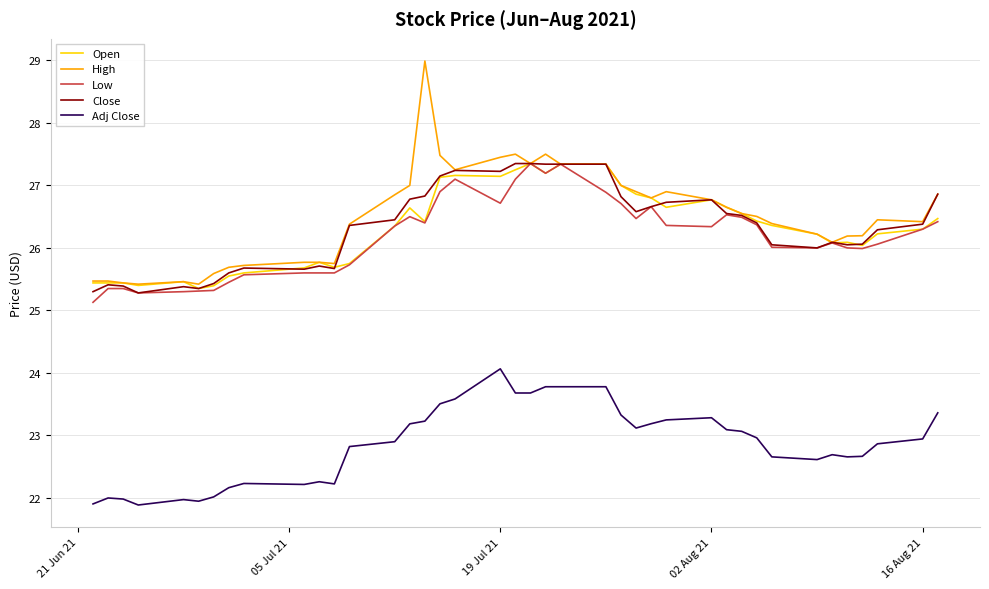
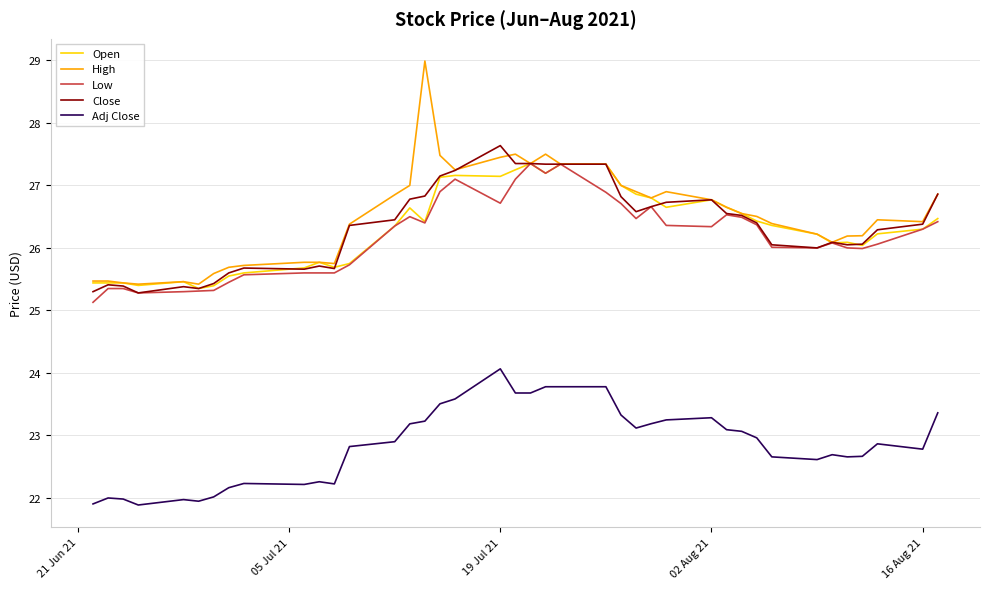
Close, 19 Jul 21: 27.2 -> 27.6
Adj Close, 16 Aug 21: 22.9 -> 22.8
